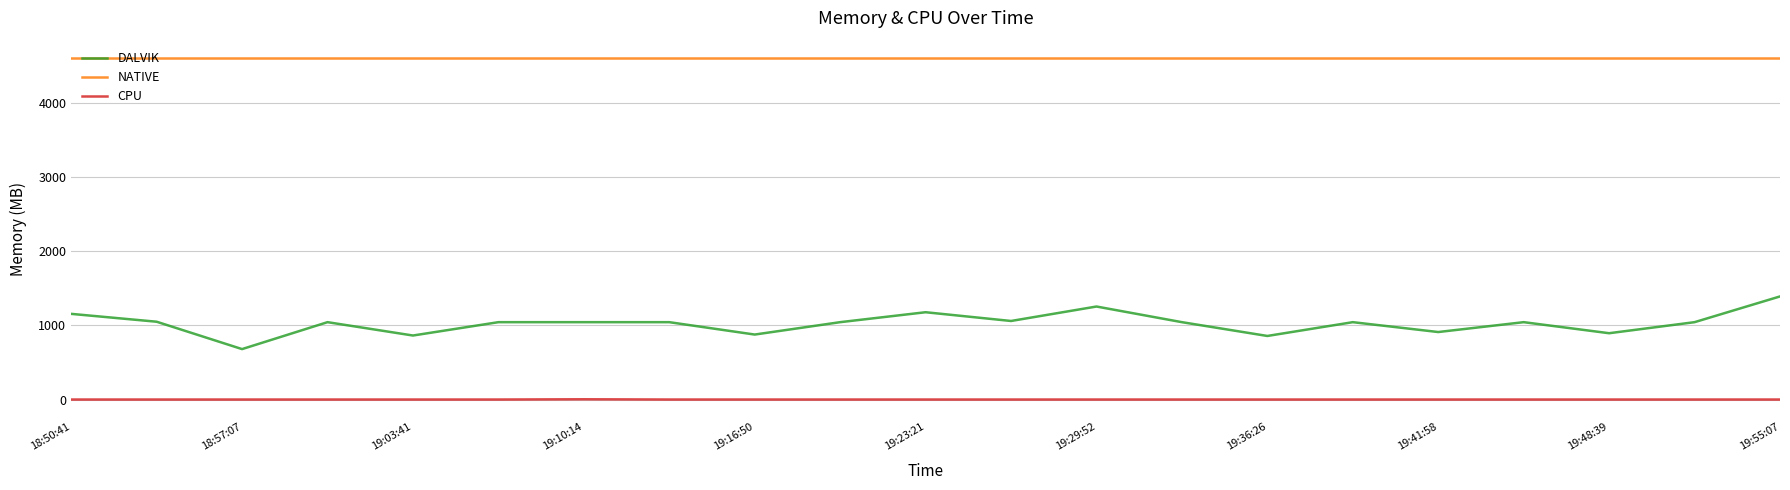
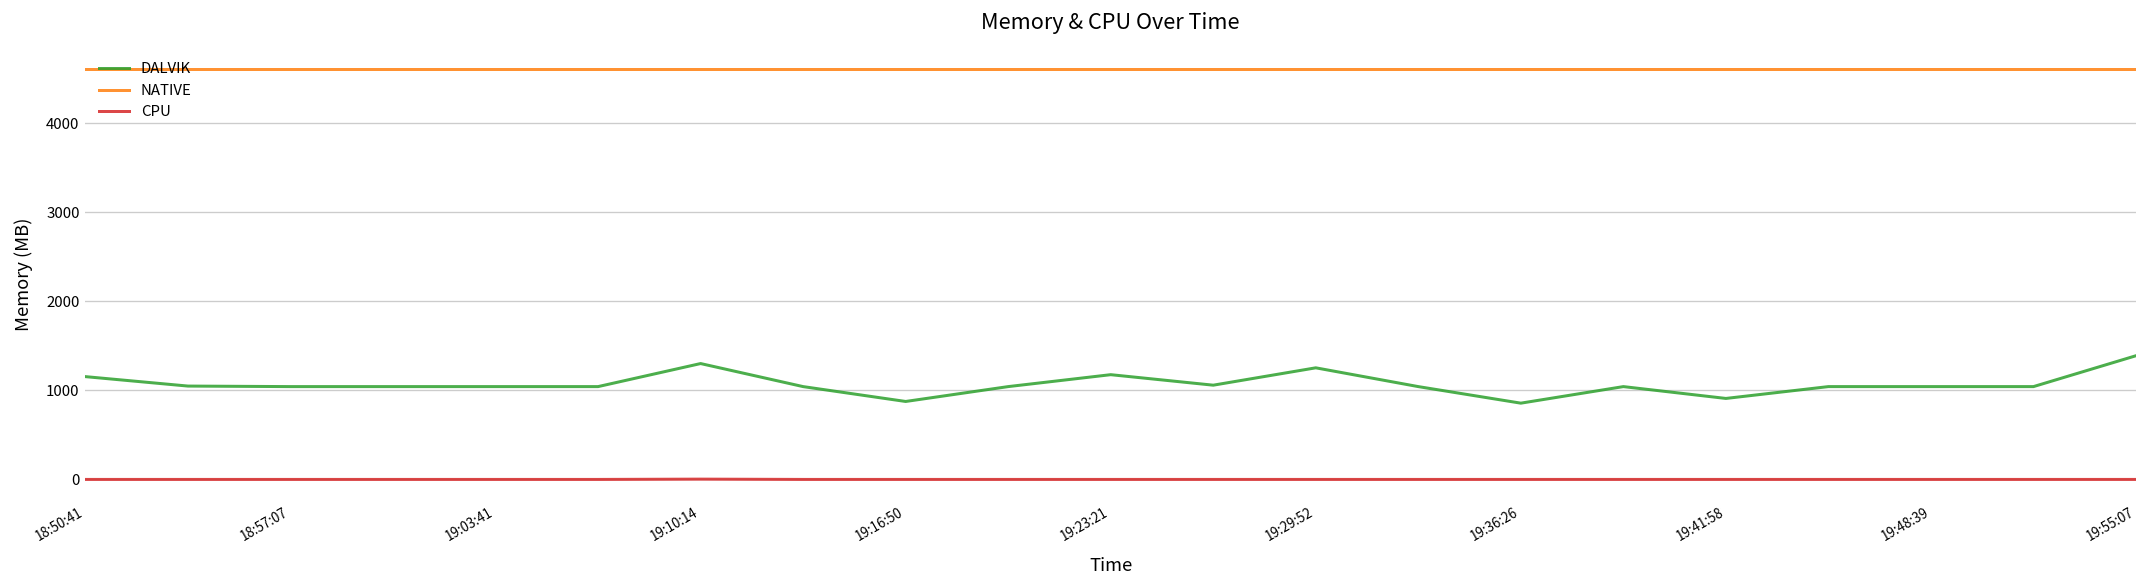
DALVIK, 18:57:07: 700 -> 1000
DALVIK, 19:03:41: 900 -> 1000
DALVIK, 19:10:14: 1000 -> 1300
DALVIK, 19:48:39: 900 -> 1000
